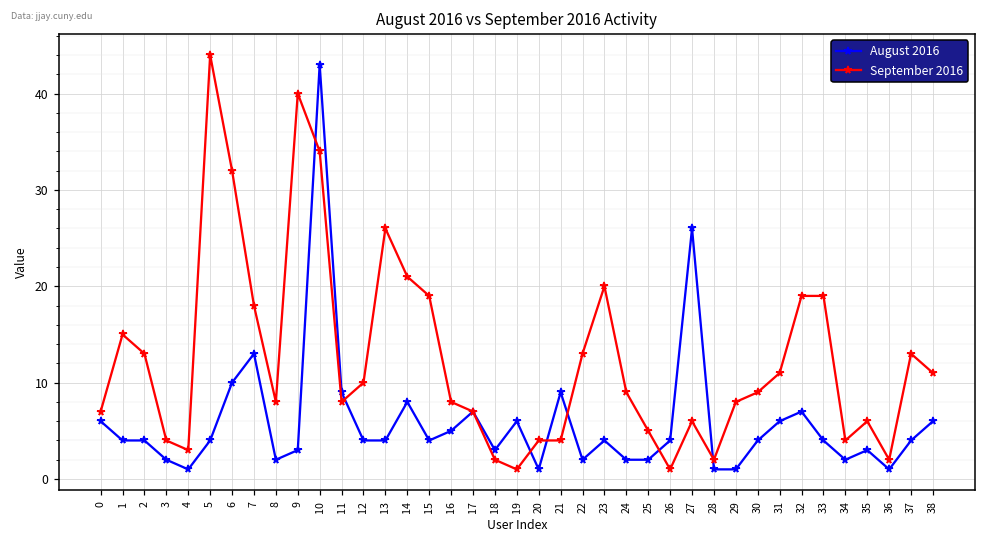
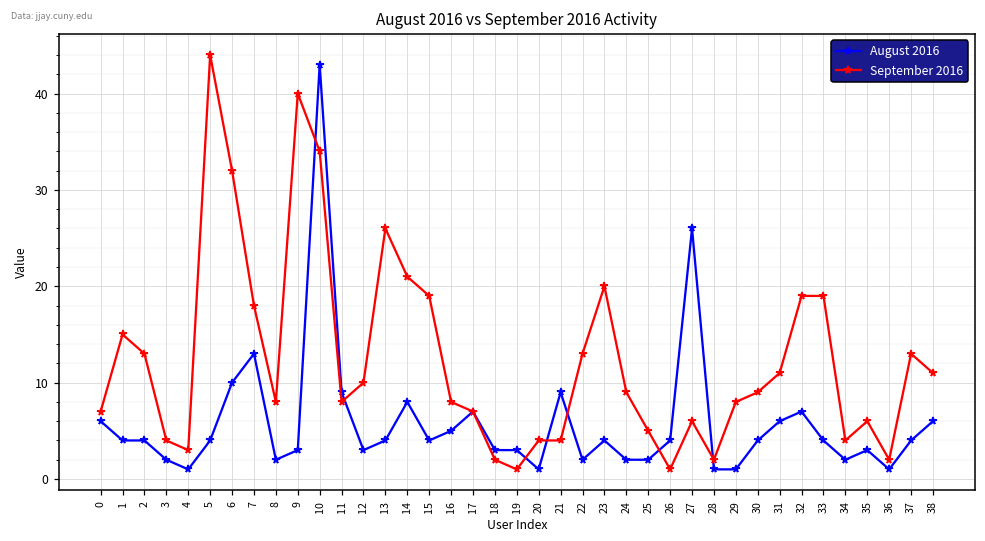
August 2016, 12: 4 -> 3
August 2016, 19: 6 -> 3
